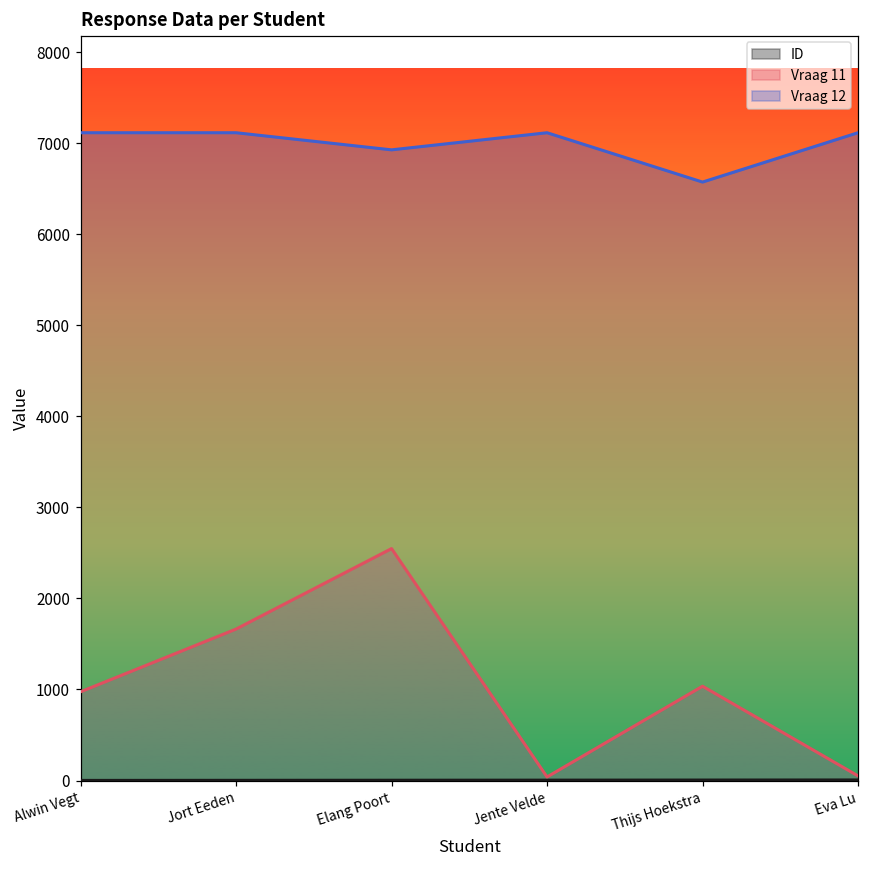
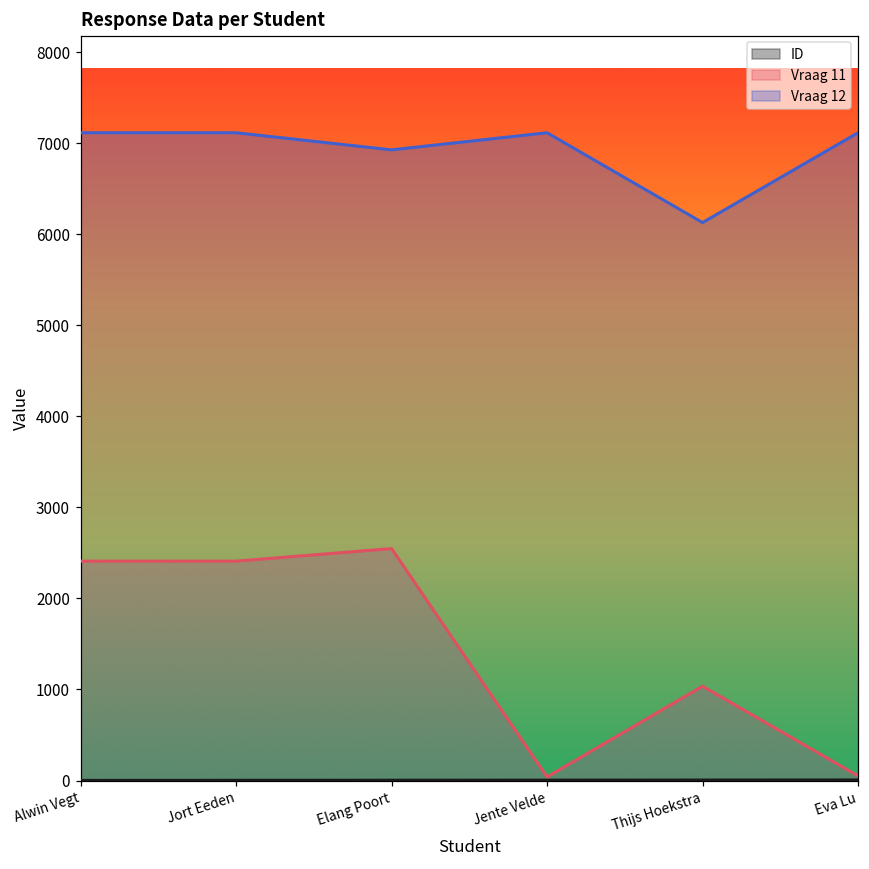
Vraag 11, Alwin Vegt: 1000 -> 2400
Vraag 11, Jort Eeden: 1700 -> 2400
Vraag 12, Thijs Hoekstra: 6600 -> 6100
